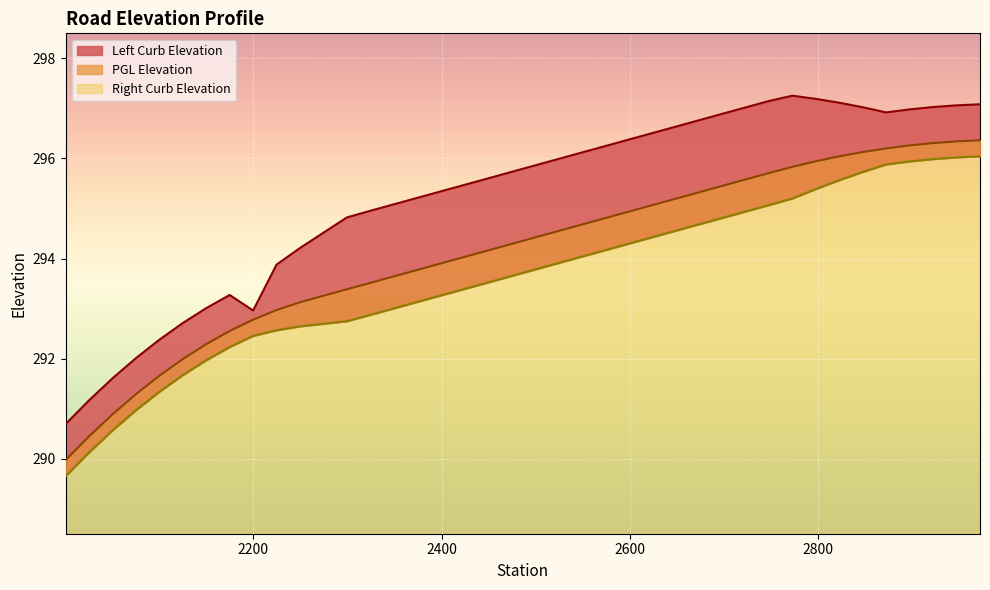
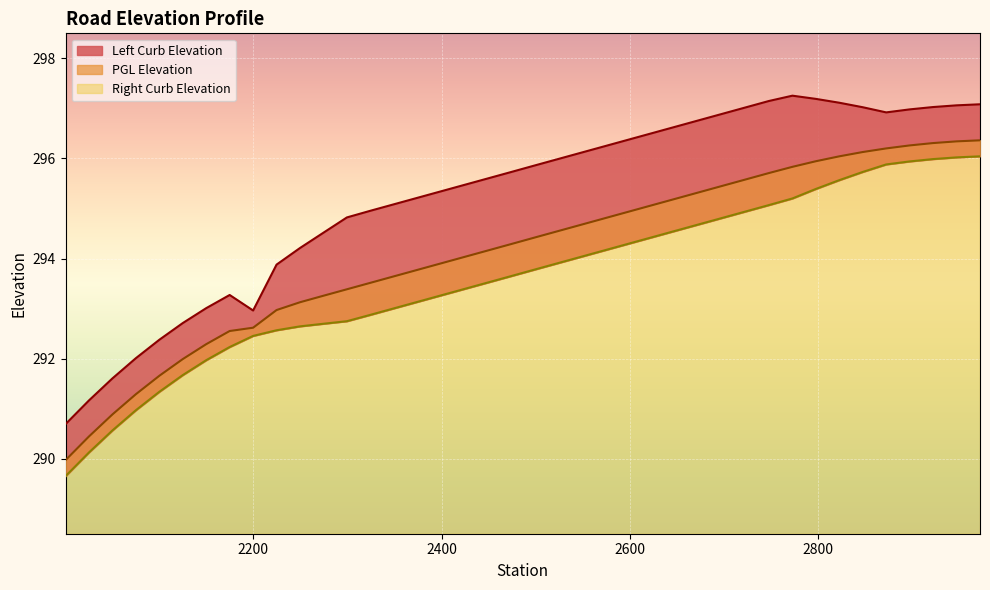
PGL Elevation, 2200: 292.8 -> 292.6
